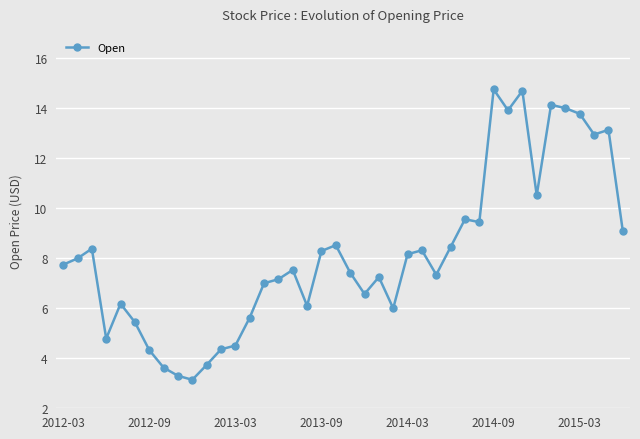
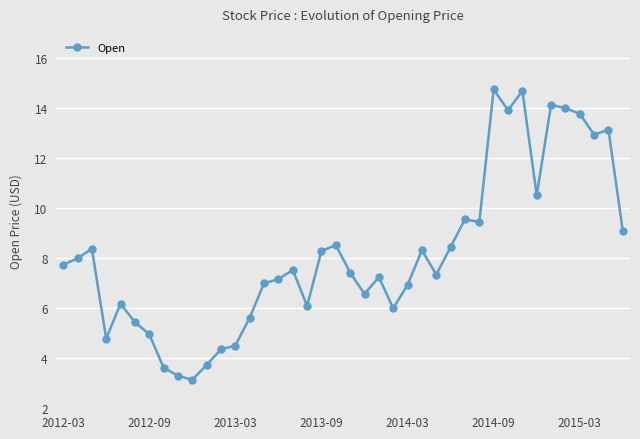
2012-09: 4.3 -> 4.9
2014-03: 8.1 -> 6.9
